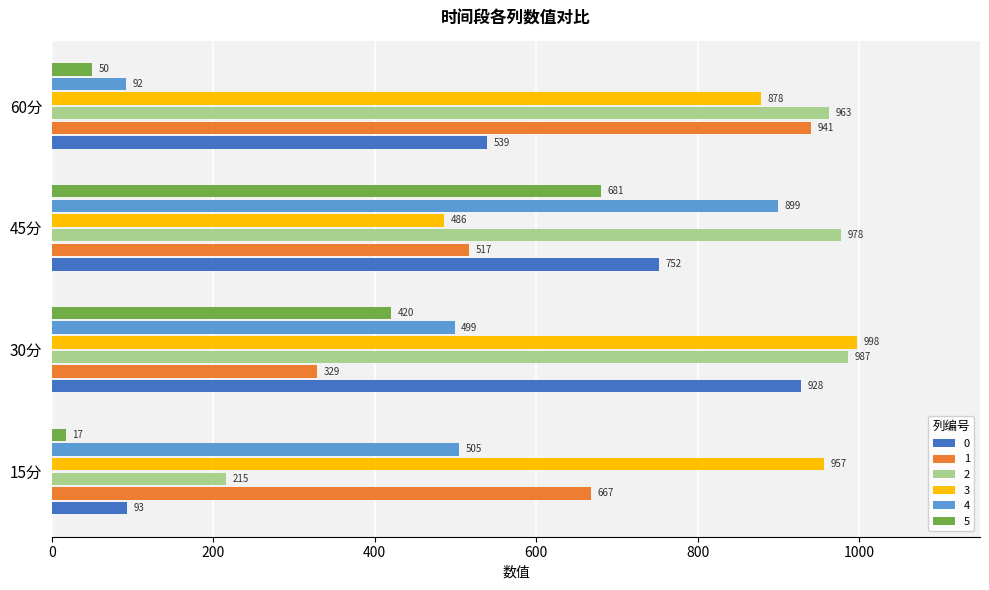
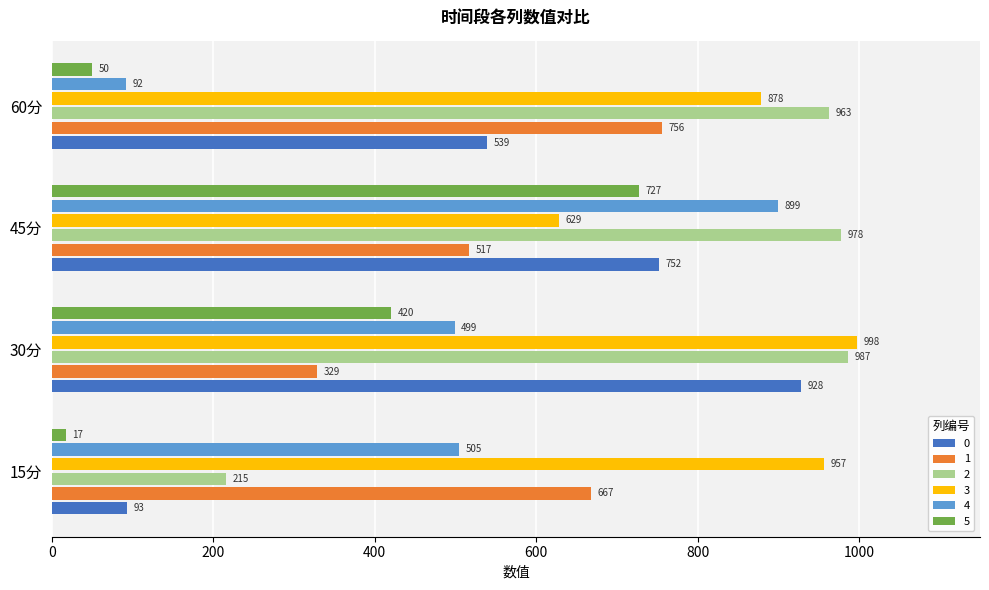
1, 60分: 941 -> 756
5, 45分: 681 -> 727
3, 45分: 486 -> 629
